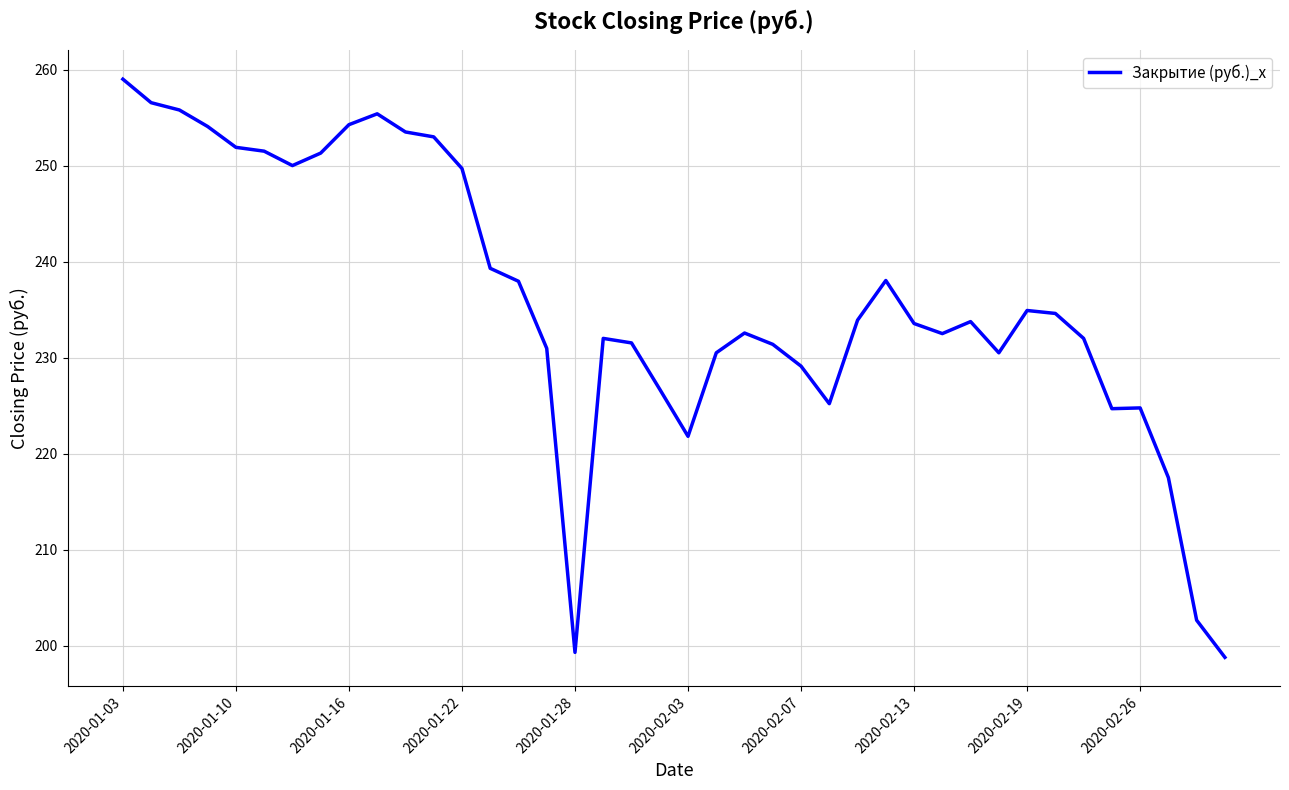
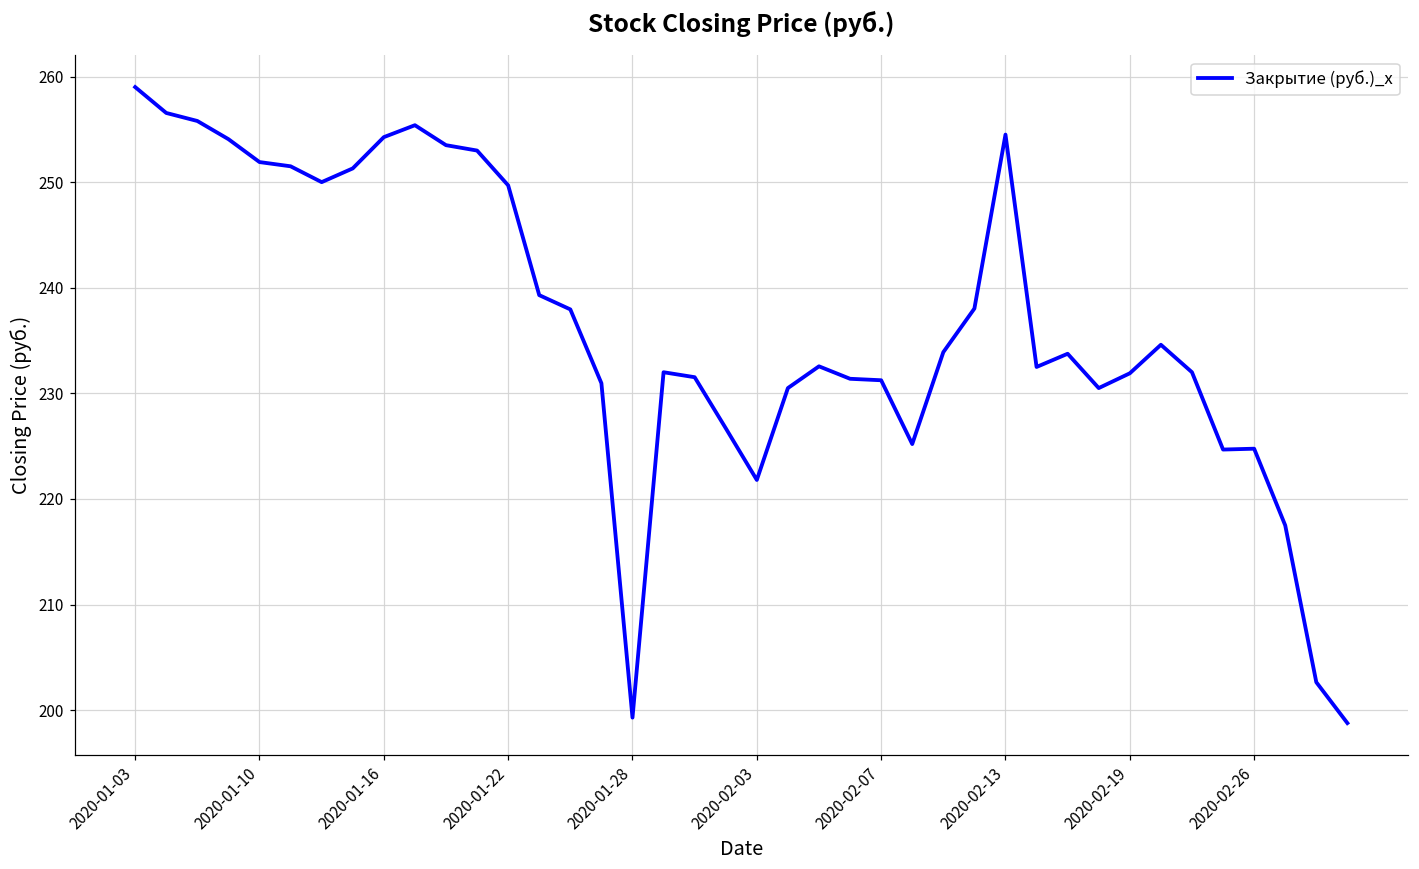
2020-02-07: 229 -> 231
2020-02-13: 234 -> 254
2020-02-19: 235 -> 232
